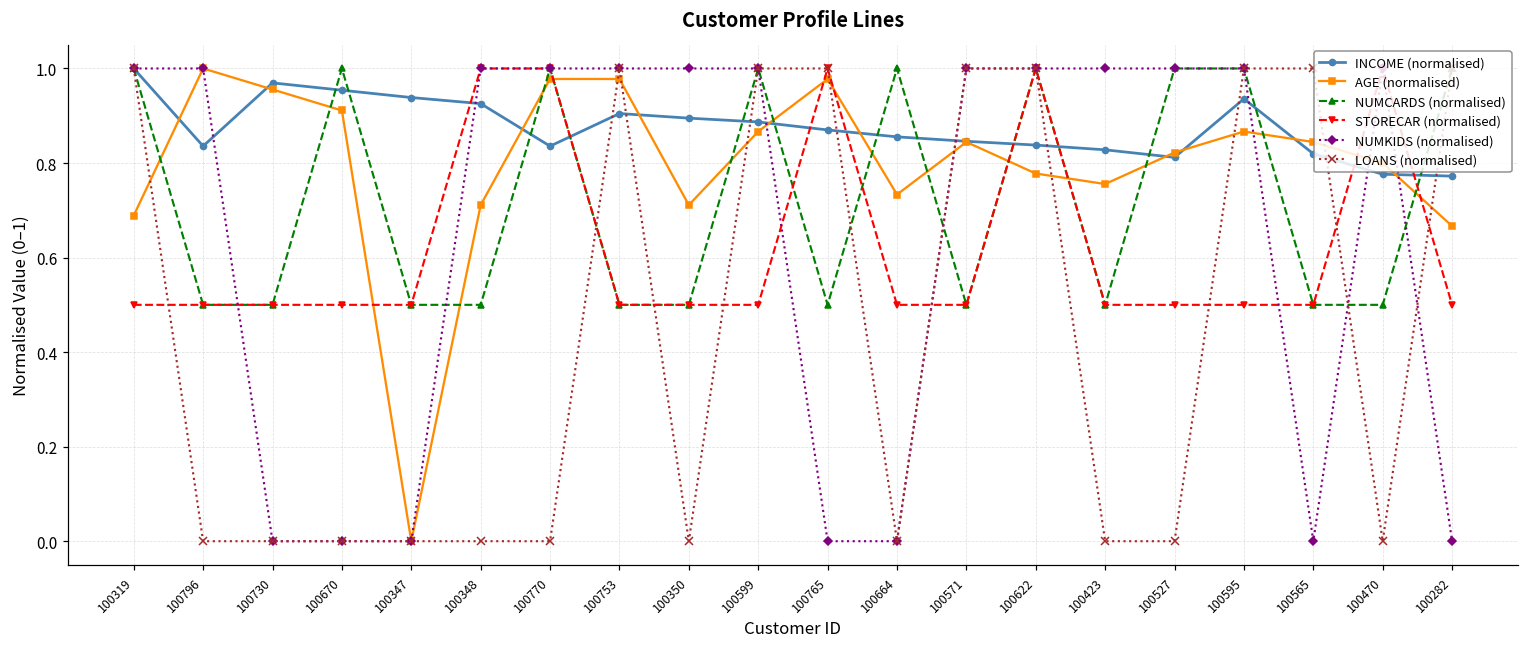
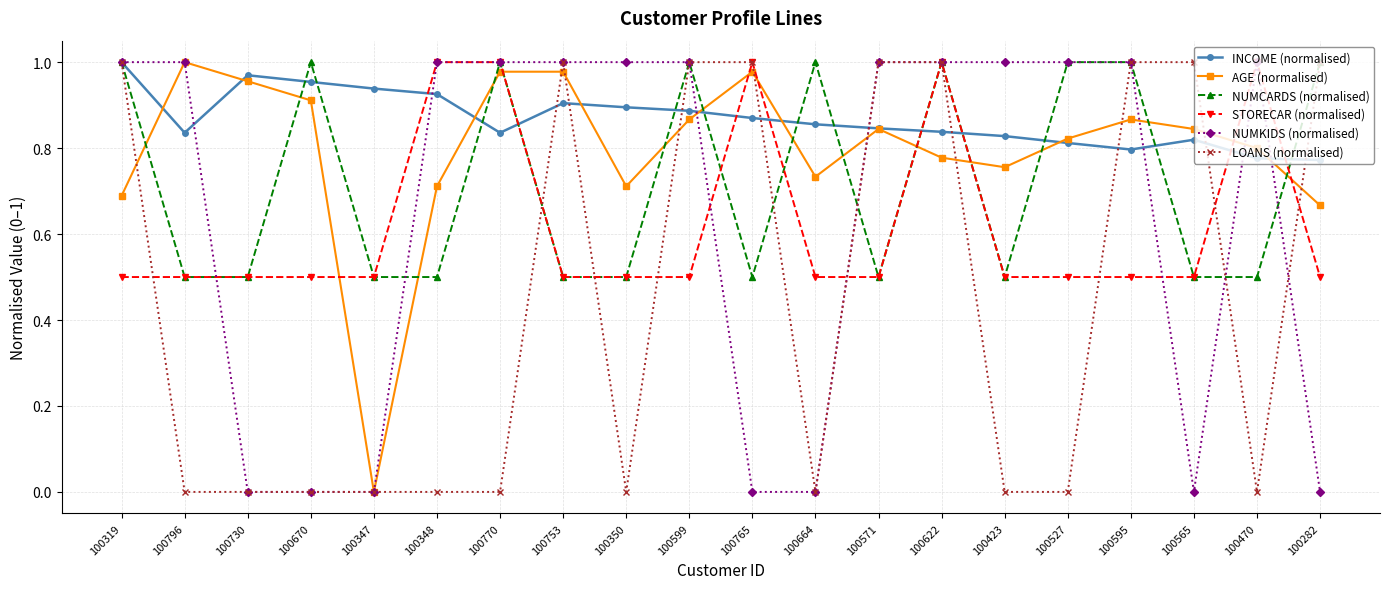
INCOME (normalised), 100595: 0.94 -> 0.80
